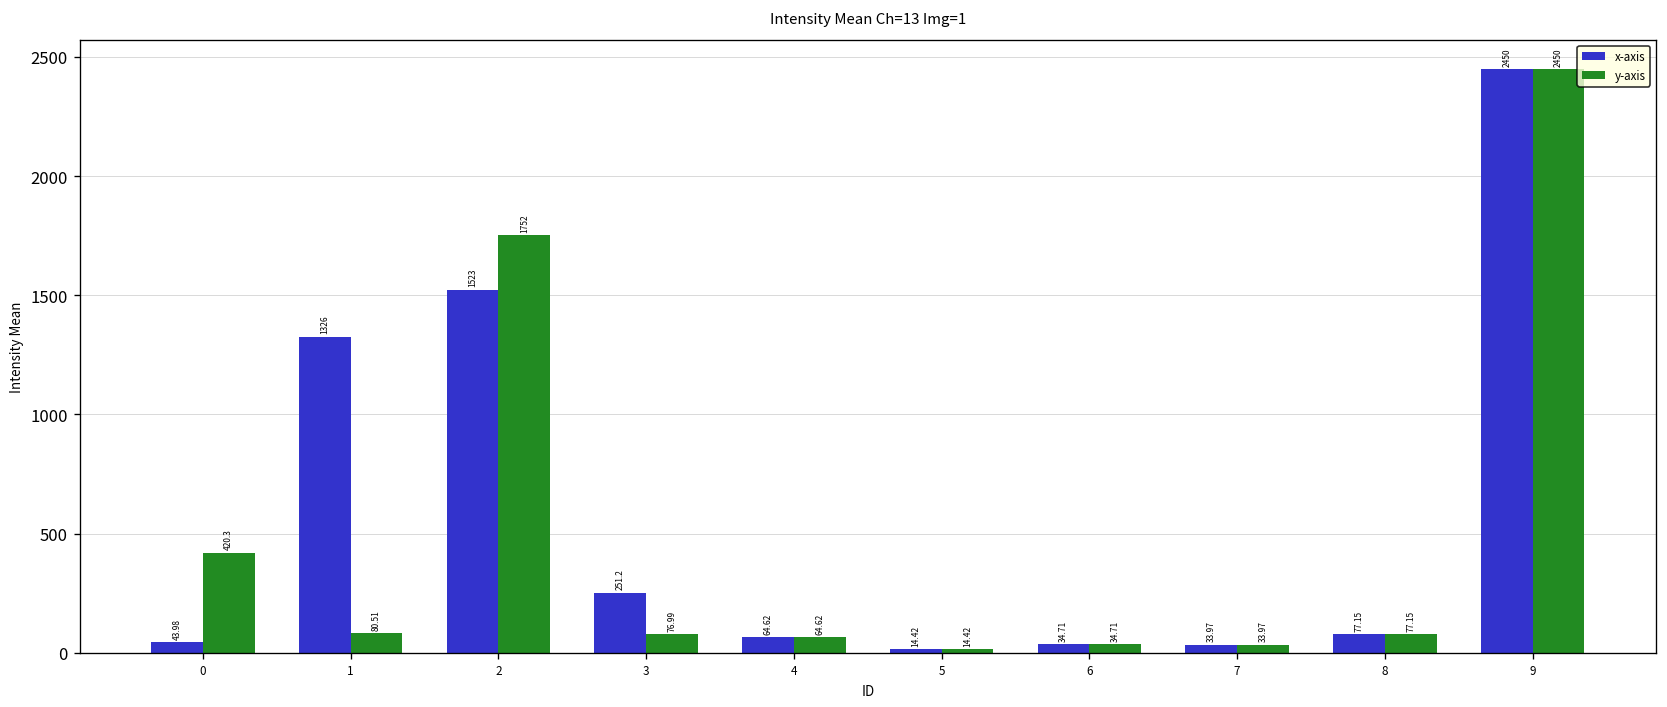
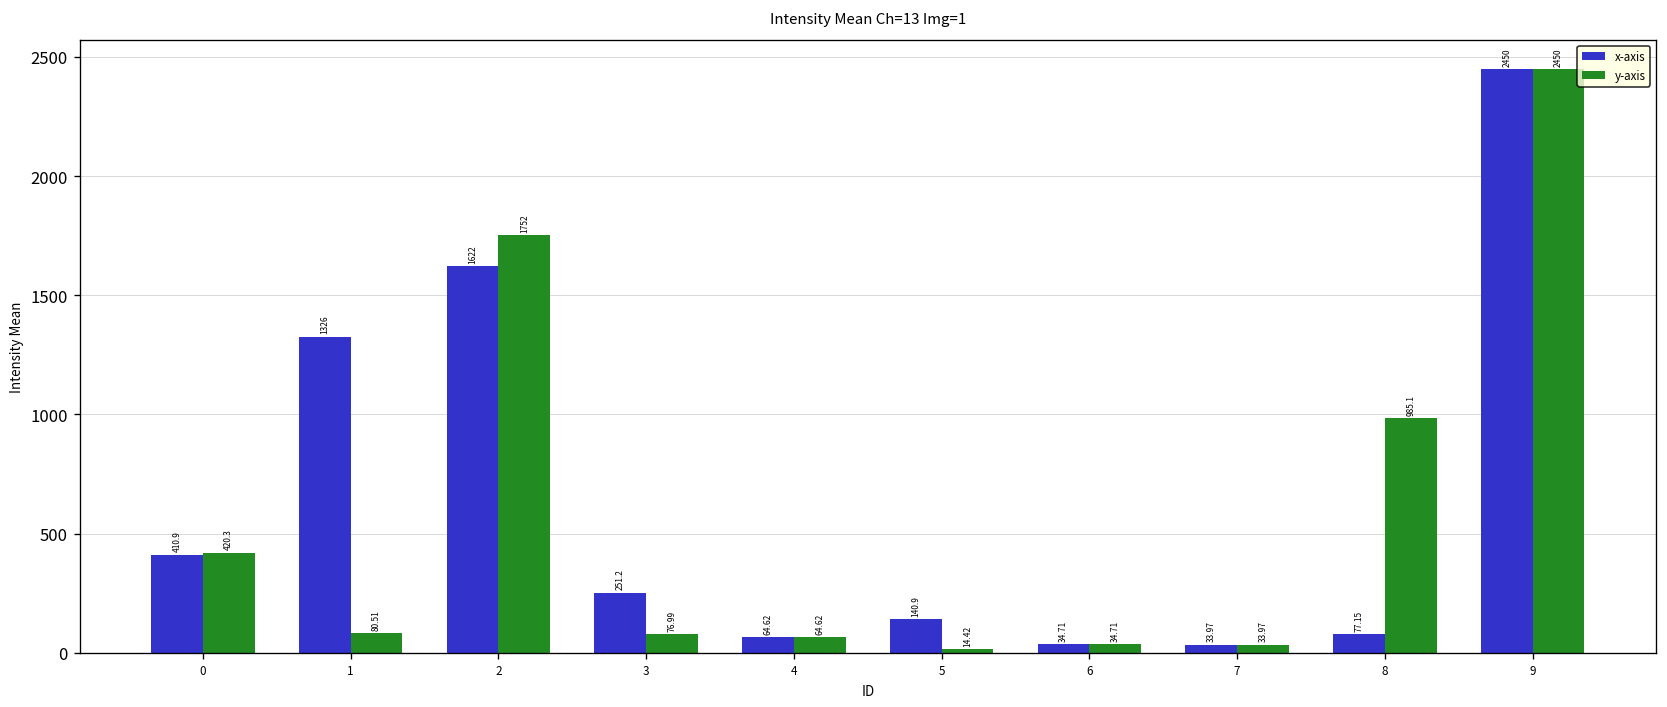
x-axis, 0: 43.98 -> 410.9
x-axis, 2: 1523 -> 1622
x-axis, 5: 14.42 -> 140.9
y-axis, 8: 77.15 -> 985.1
